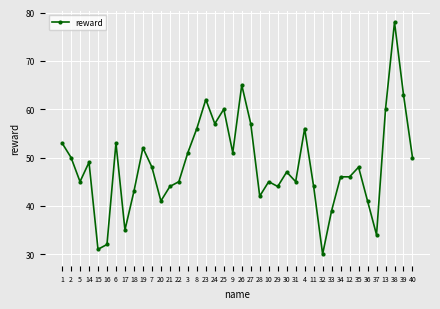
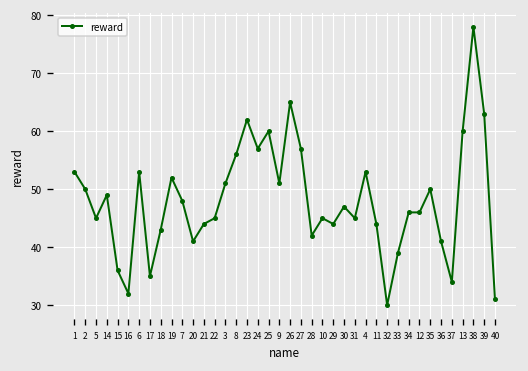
15: 31 -> 36
4: 56 -> 53
35: 48 -> 50
40: 50 -> 31
